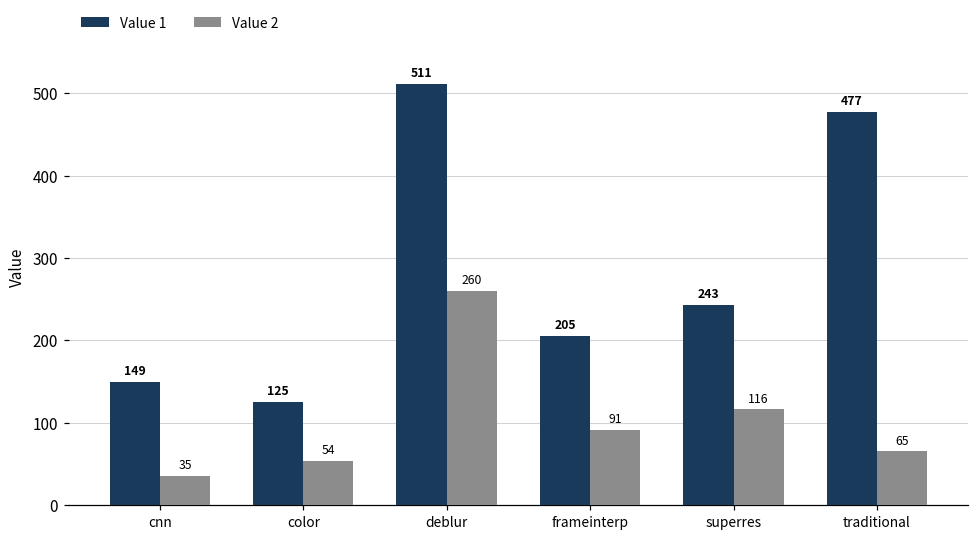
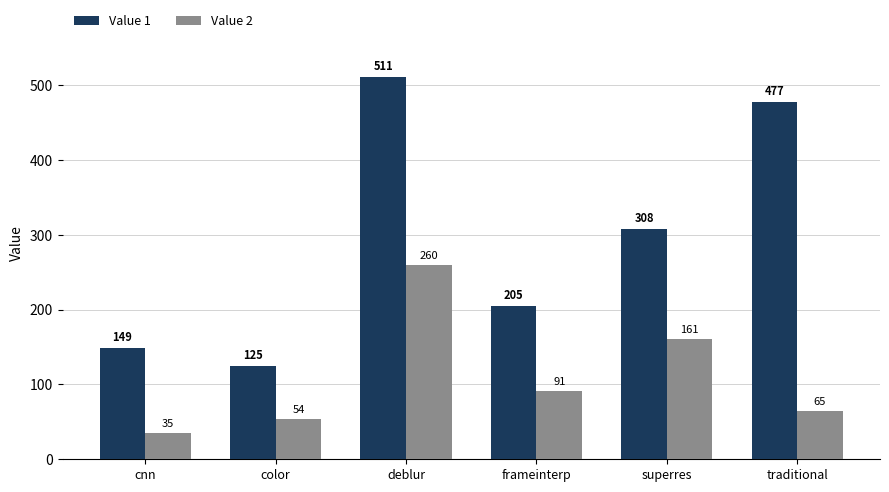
Value 1, superres: 243 -> 308
Value 2, superres: 116 -> 161
